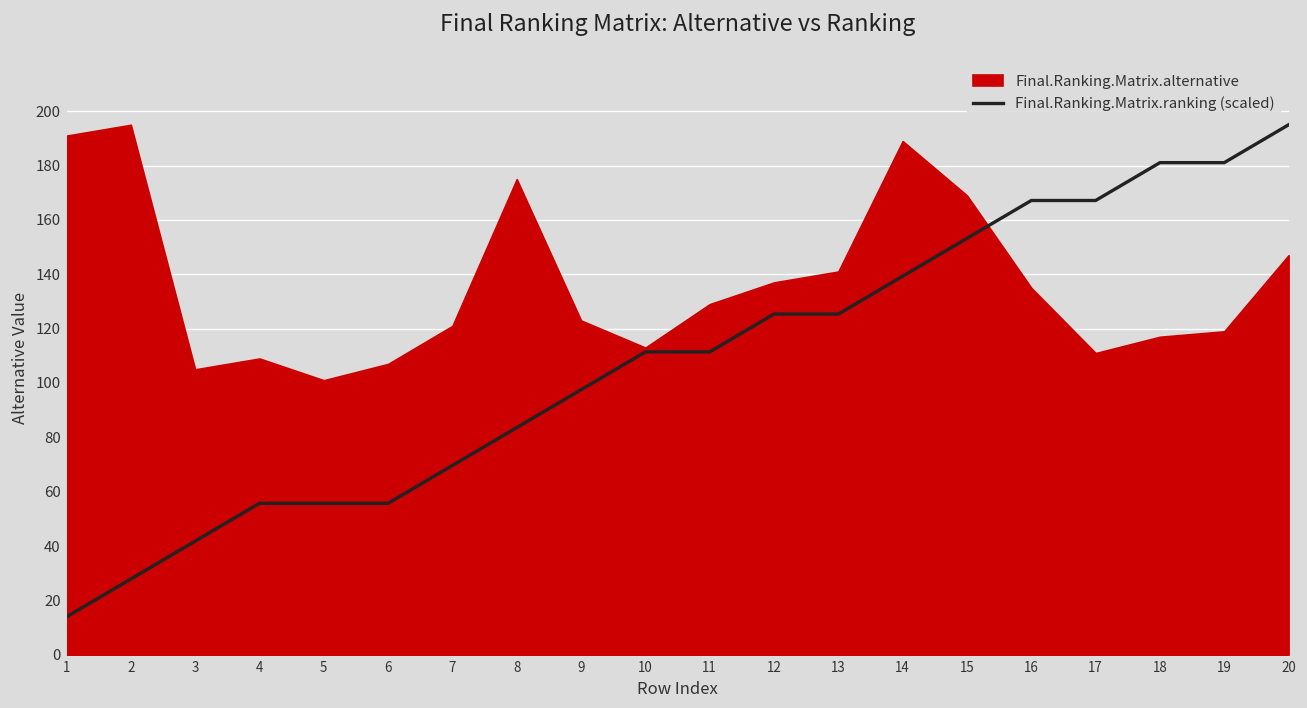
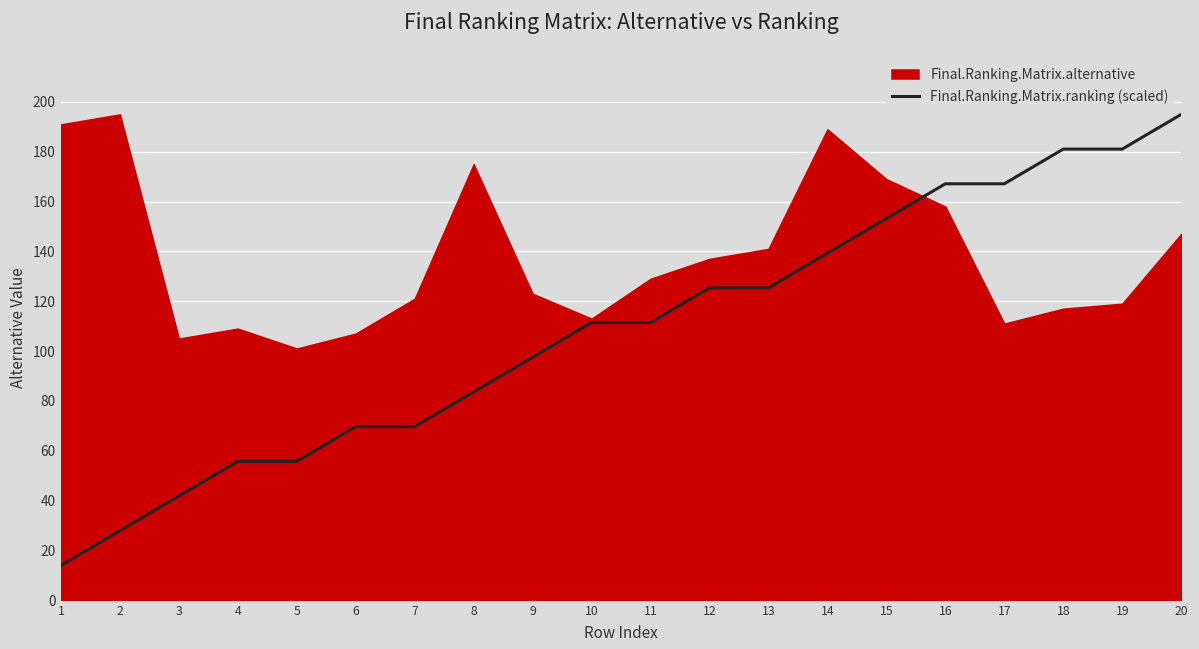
Final.Ranking.Matrix.ranking (scaled), 6: 56 -> 70
Final.Ranking.Matrix.alternative, 16: 135 -> 158
